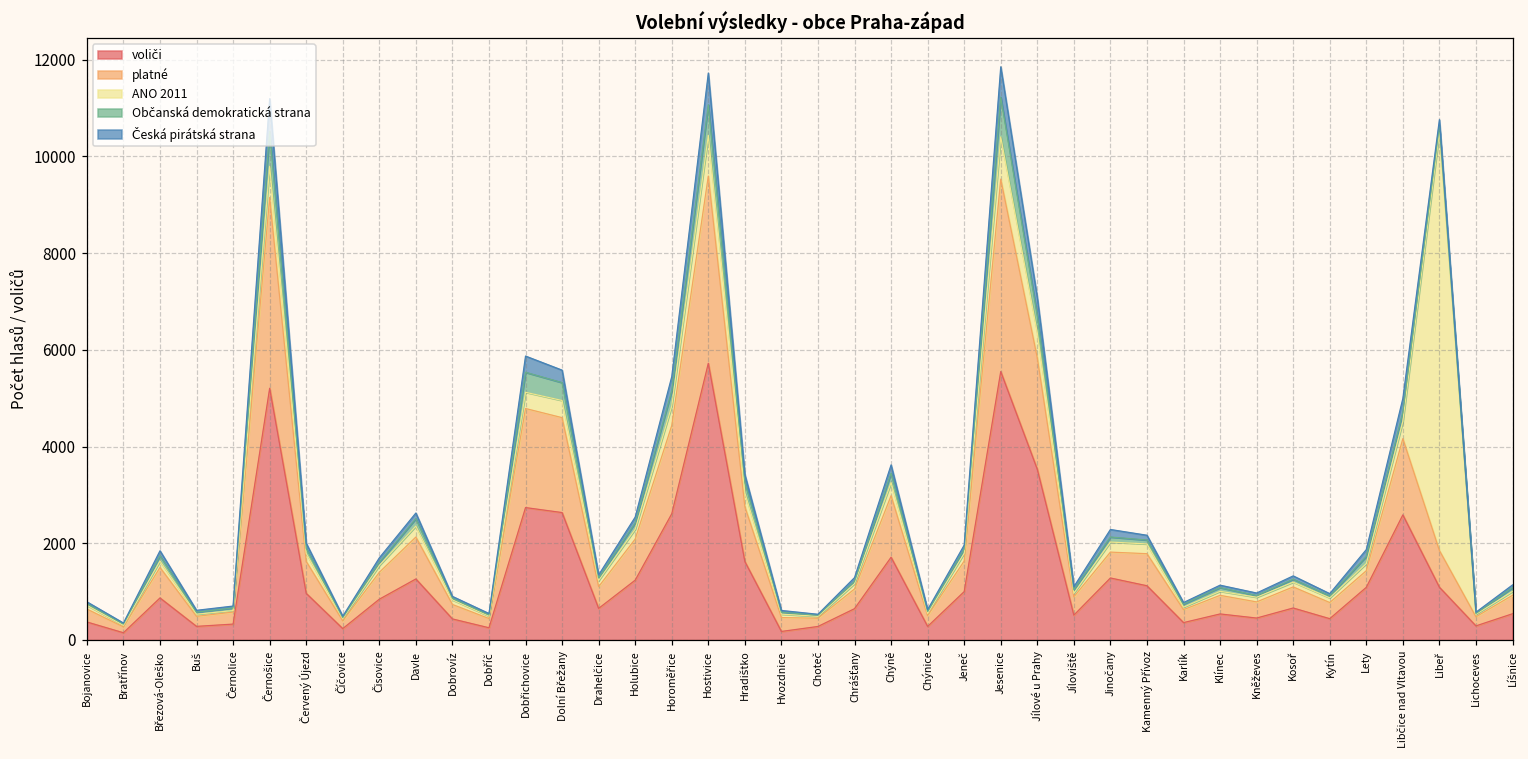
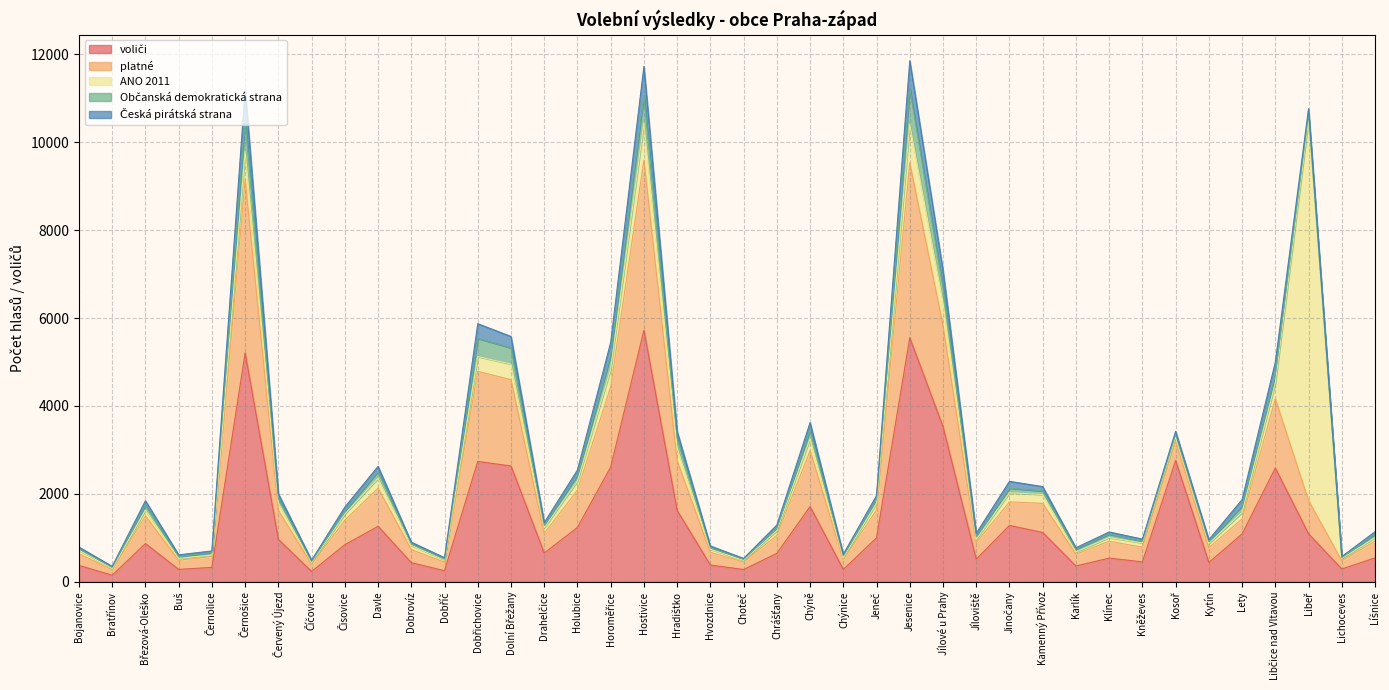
voliči, Hvozdnice: 200 -> 400
voliči, Kosoř: 700 -> 2800
